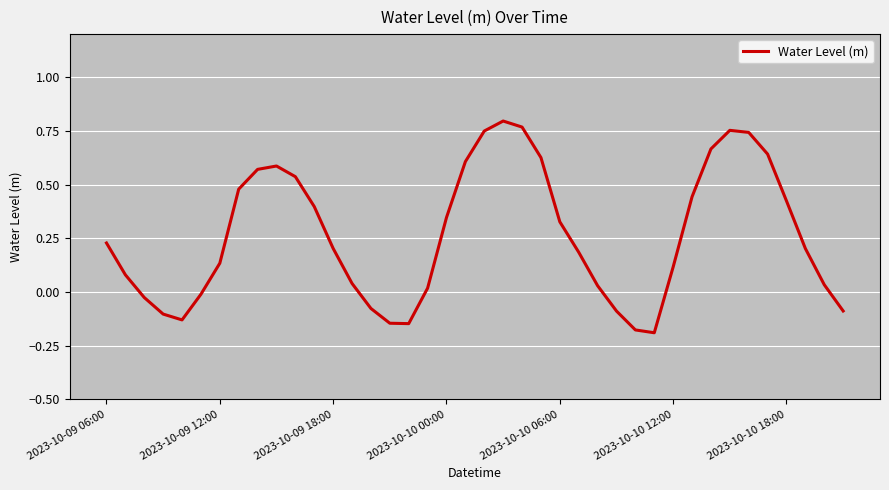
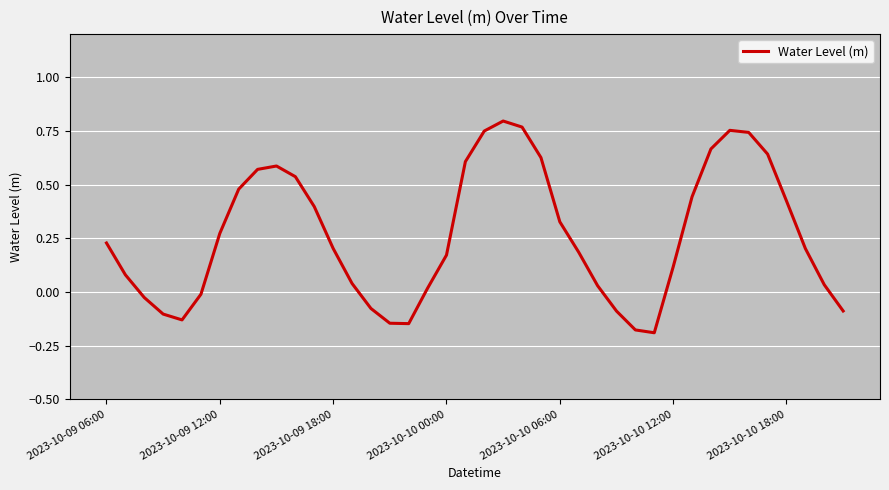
2023-10-09 12:00: 0.13 -> 0.27
2023-10-10 00:00: 0.35 -> 0.17
